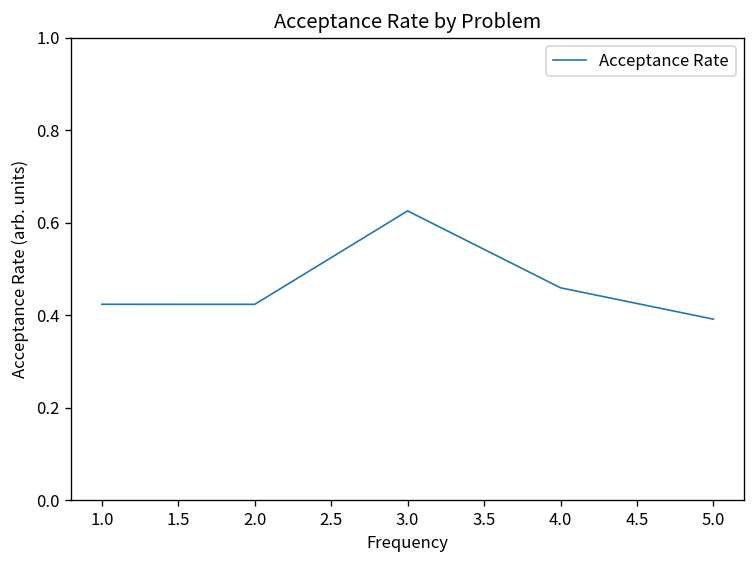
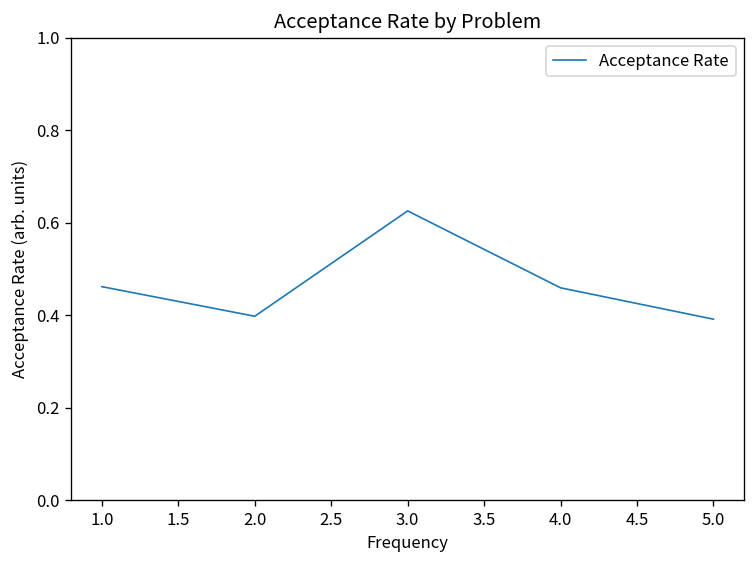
1.0: 0.42 -> 0.46
2.0: 0.42 -> 0.40
